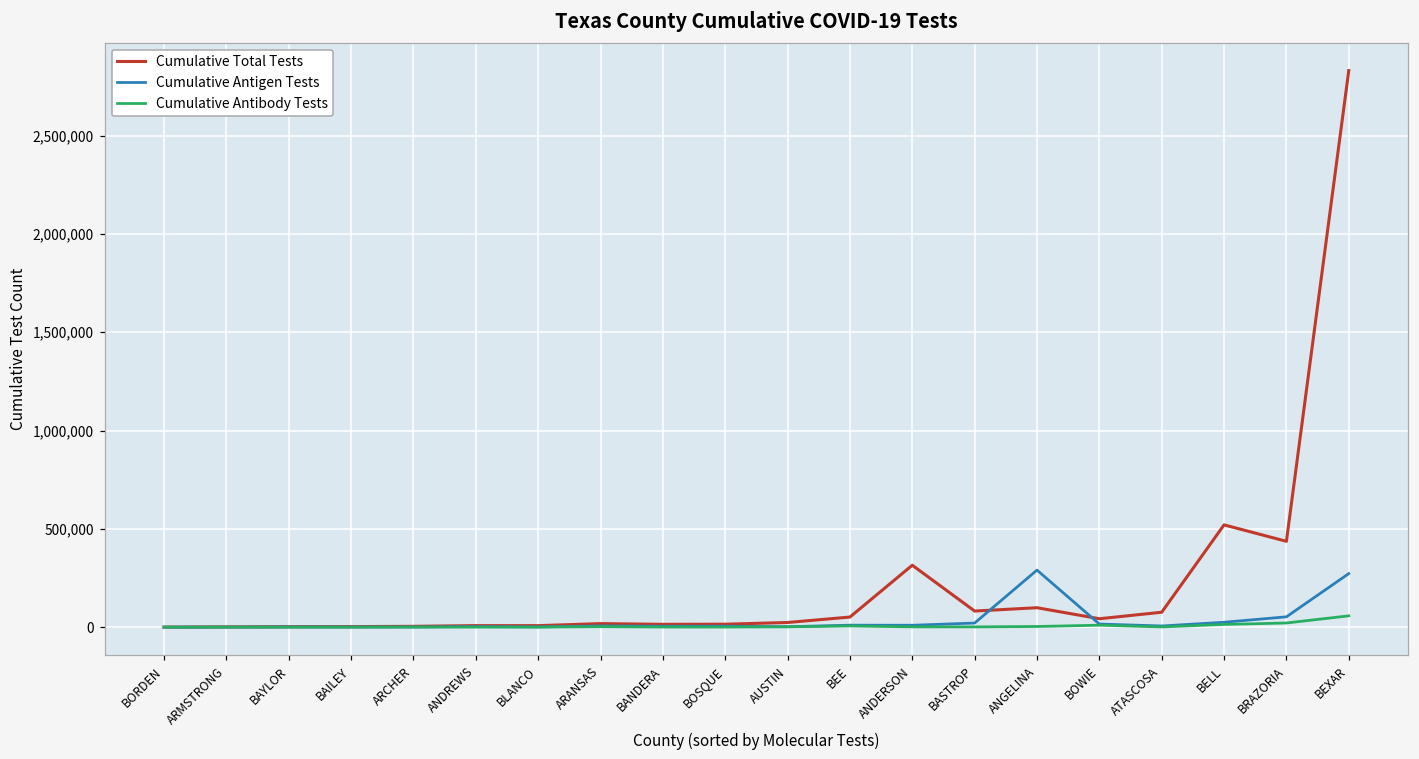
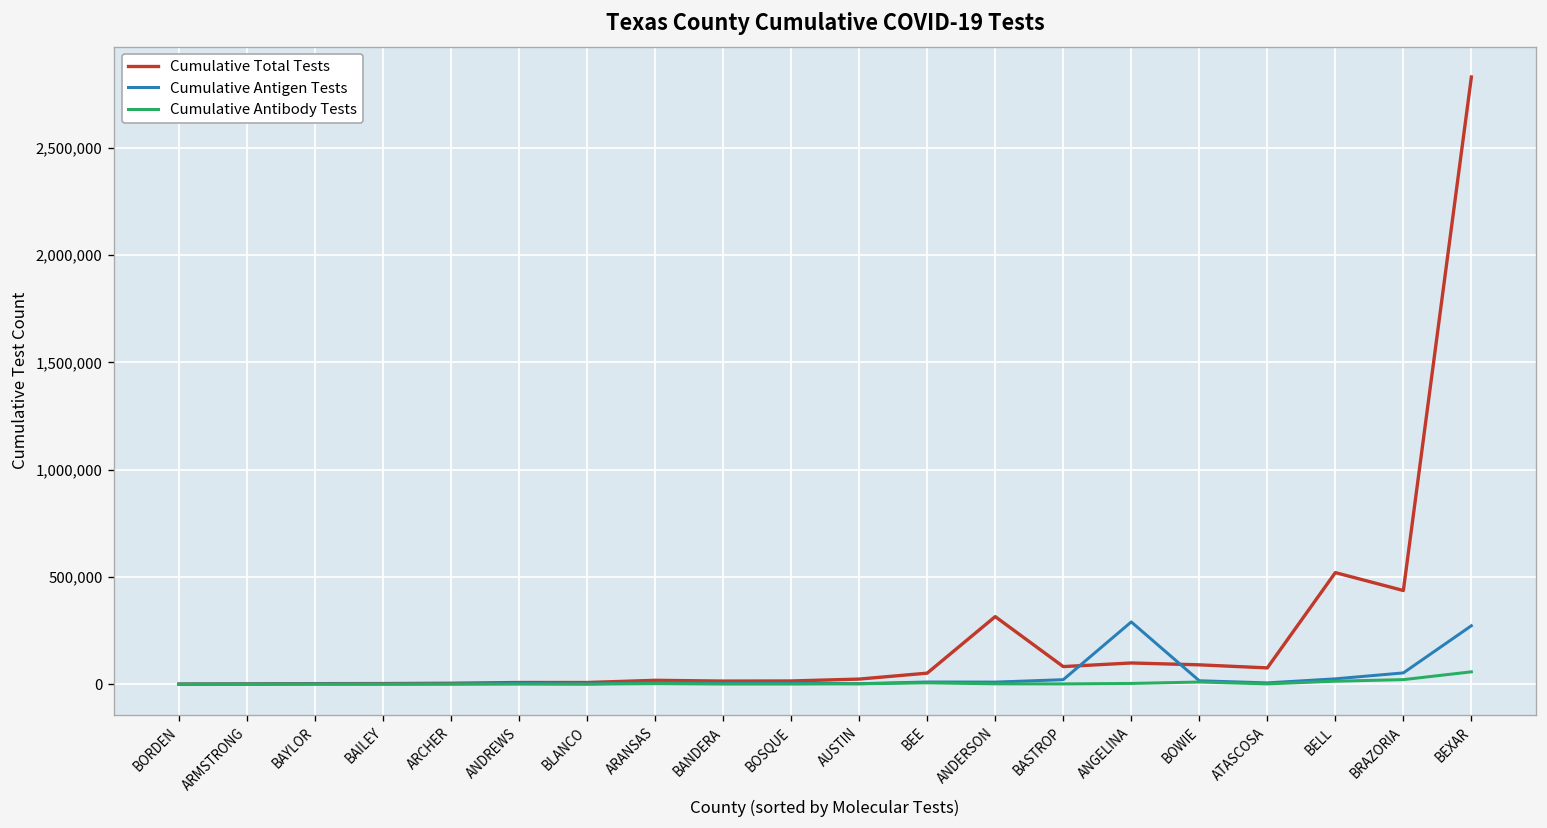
Cumulative Total Tests, BOWIE: 40,000 -> 90,000
